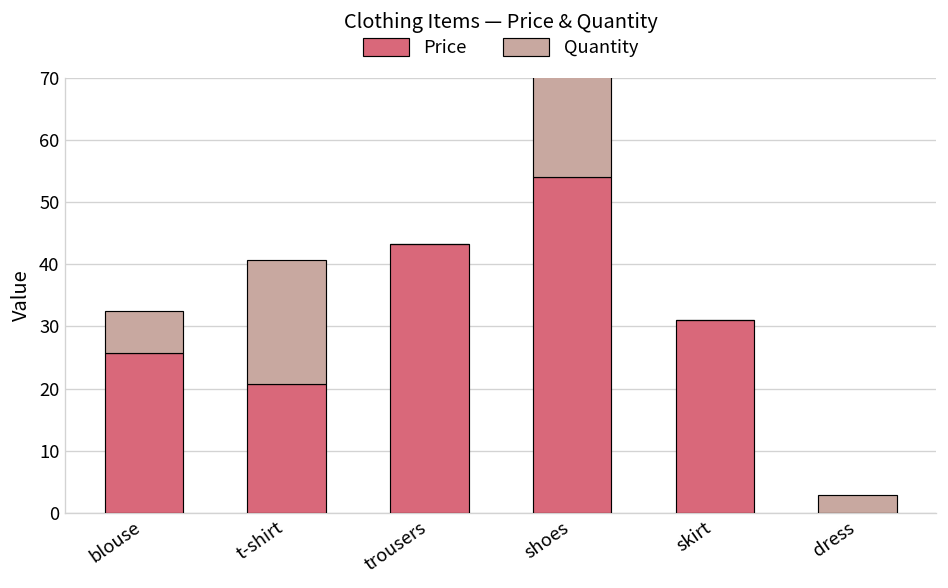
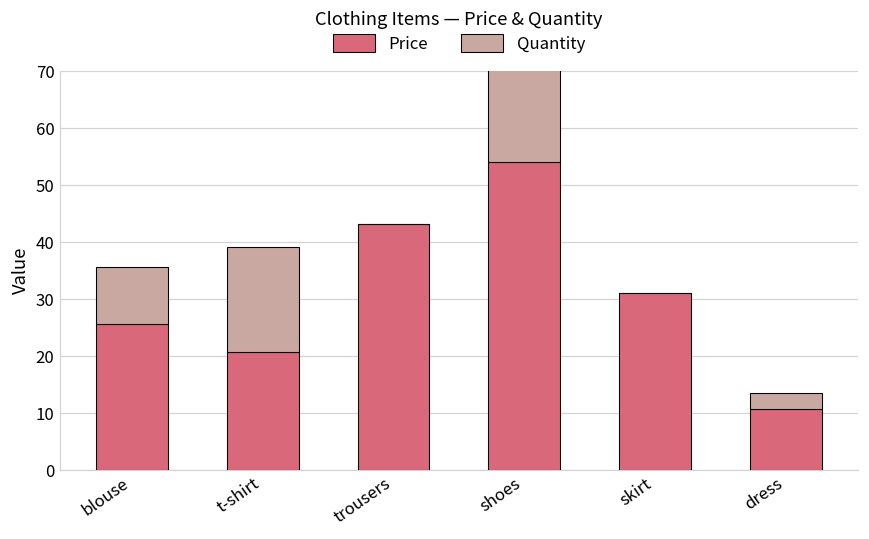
Quantity, blouse: 7 -> 10
Quantity, t-shirt: 20 -> 18
Price, dress: 0 -> 11
